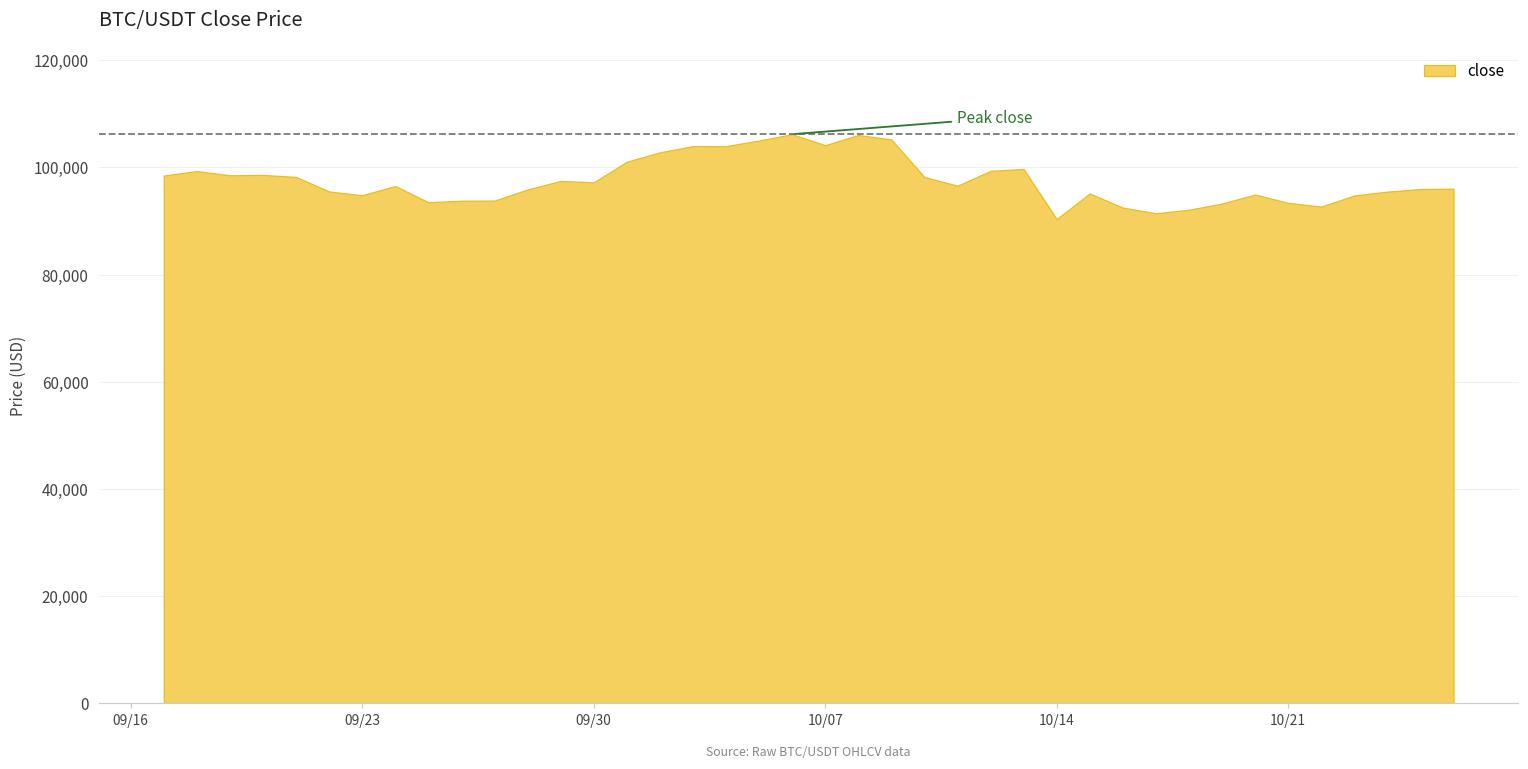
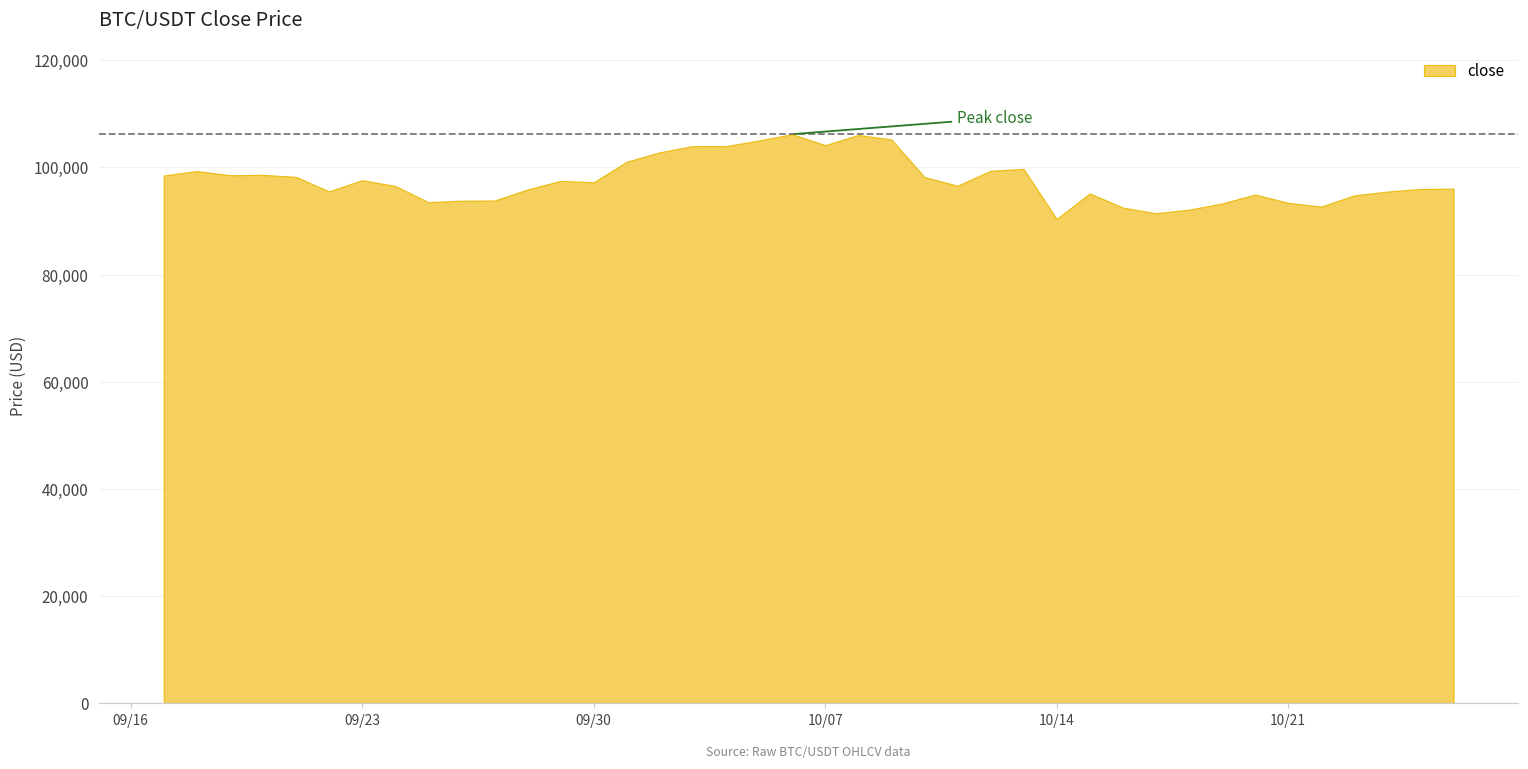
09/23: 95,000 -> 98,000
